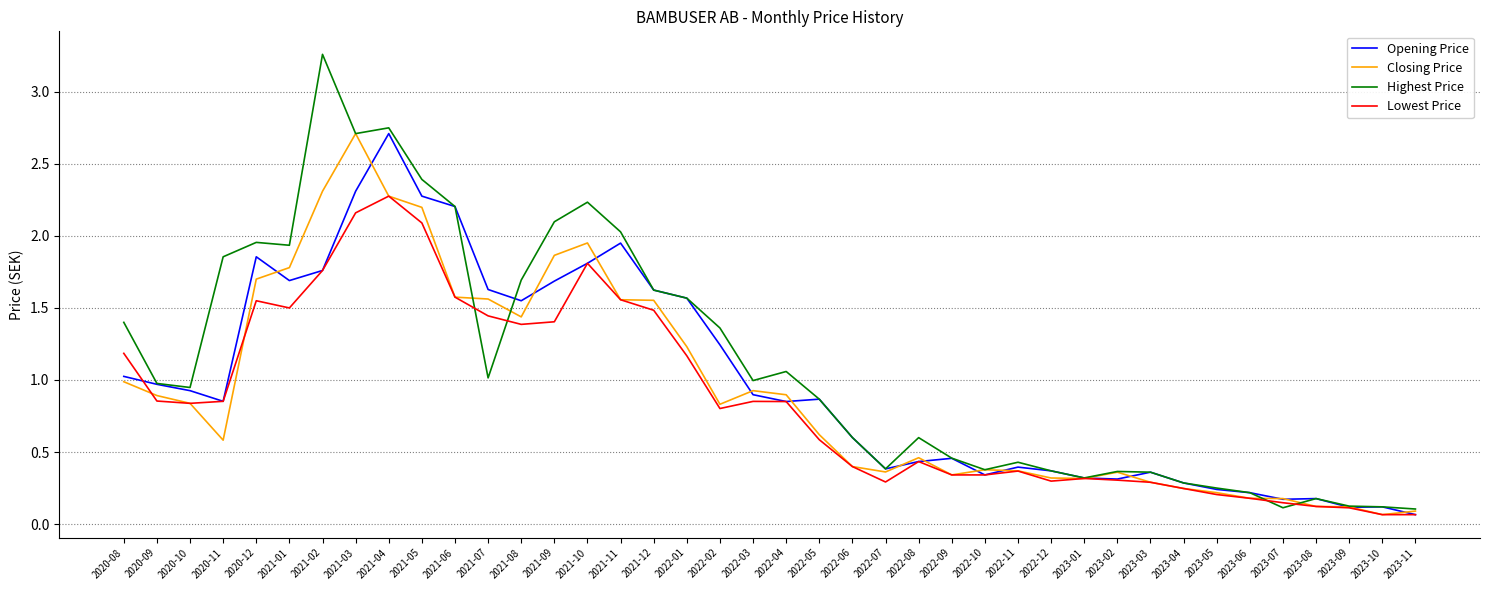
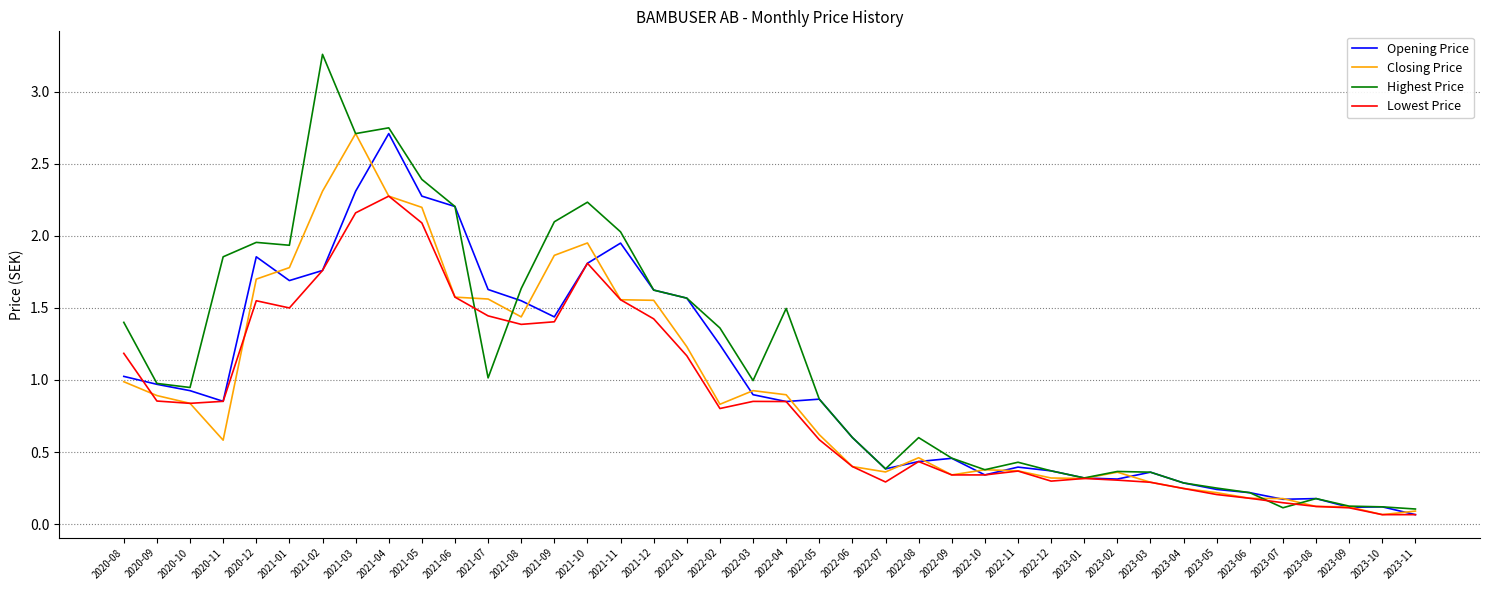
Highest Price, 2021-08: 1.69 -> 1.63
Opening Price, 2021-09: 1.69 -> 1.44
Lowest Price, 2021-12: 1.48 -> 1.42
Highest Price, 2022-04: 1.06 -> 1.50
